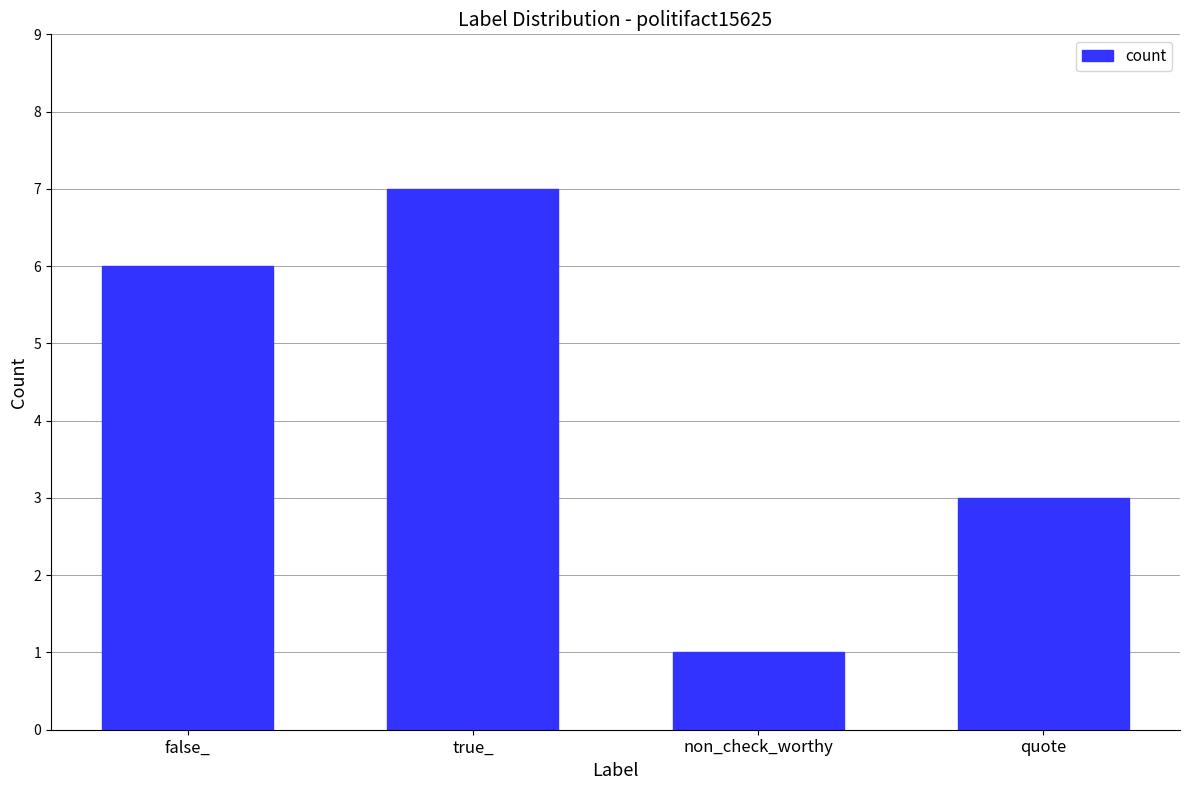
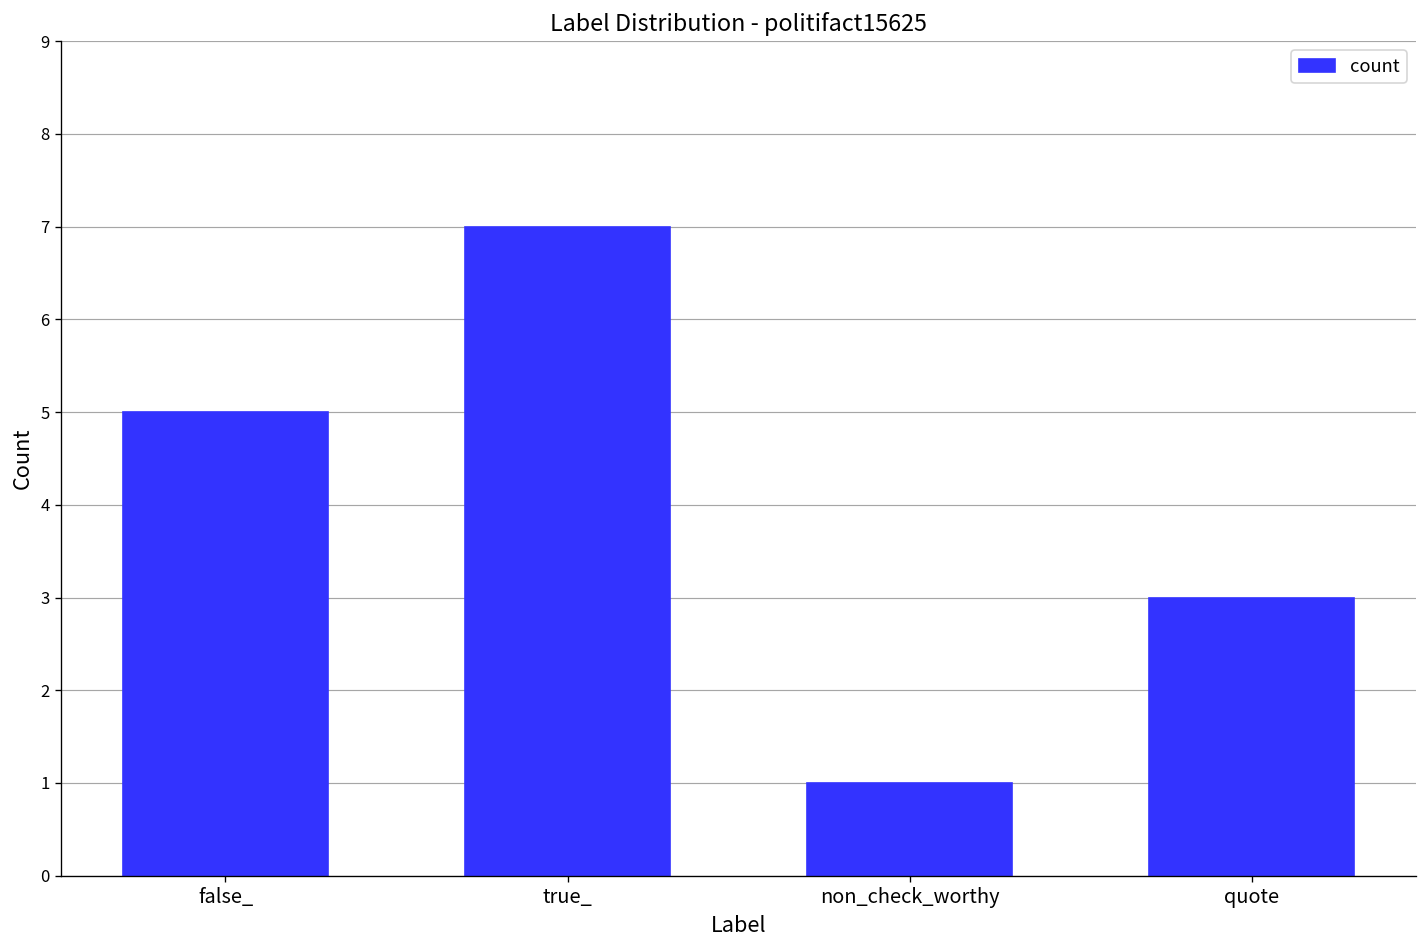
false_: 6 -> 5
